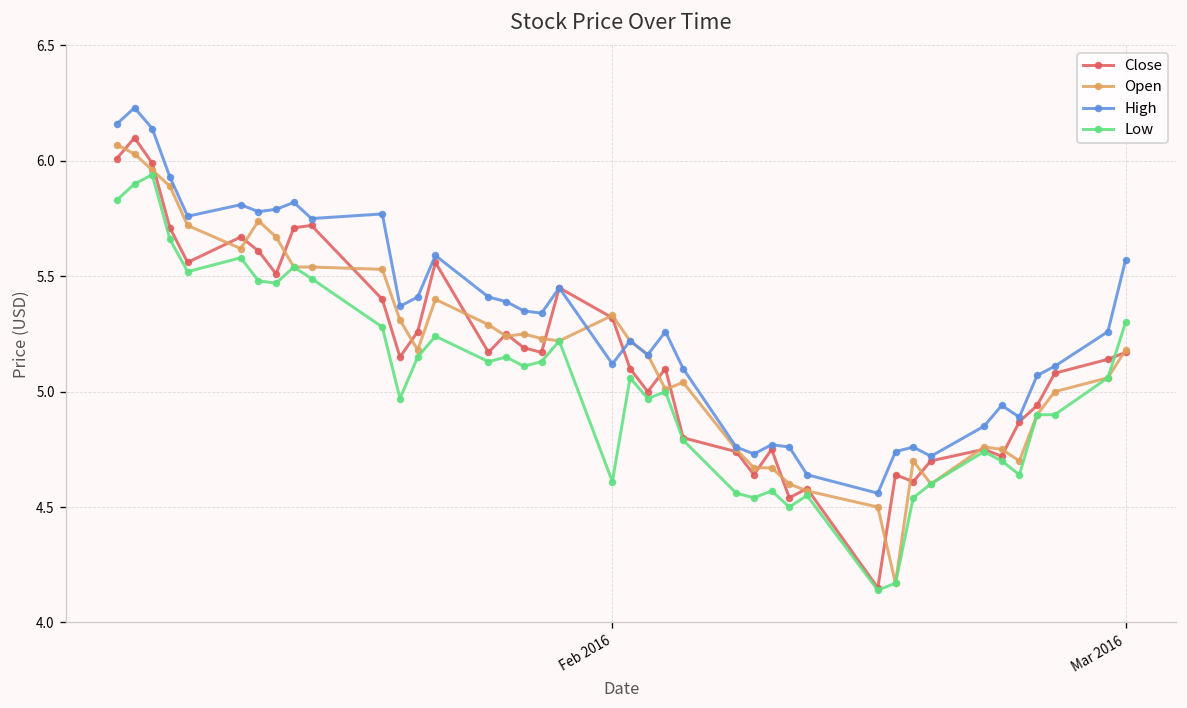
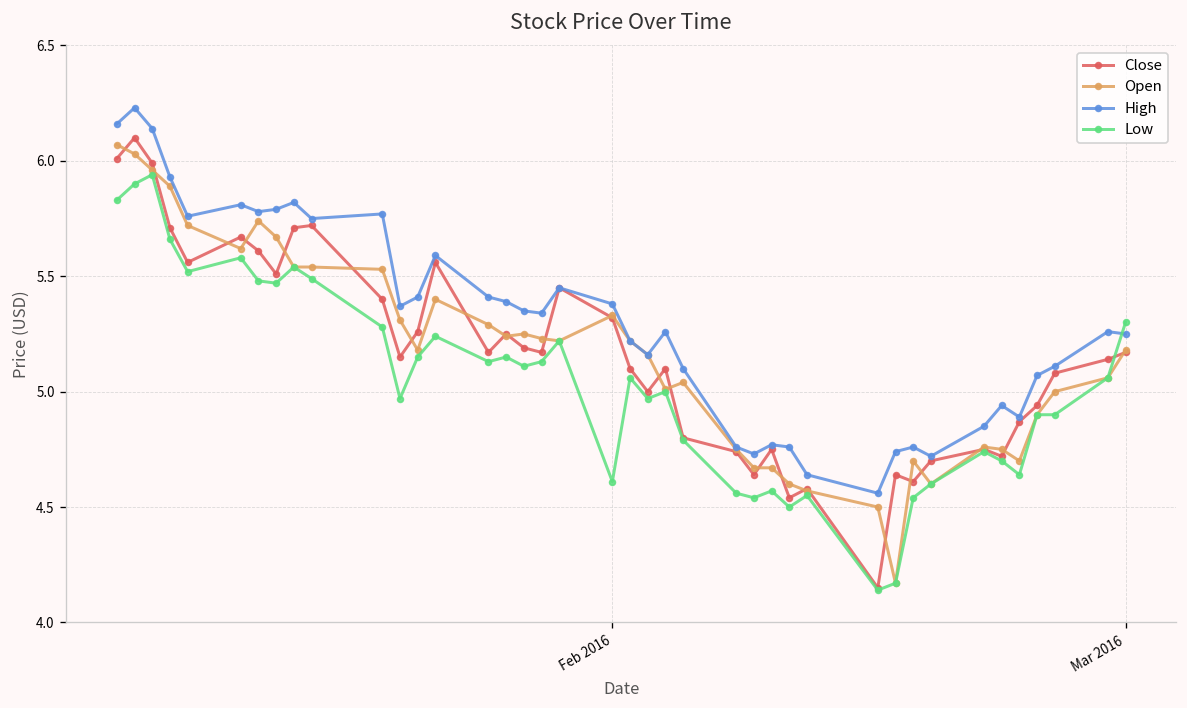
High, Feb 2016: 5.12 -> 5.38
High, Mar 2016: 5.57 -> 5.25
